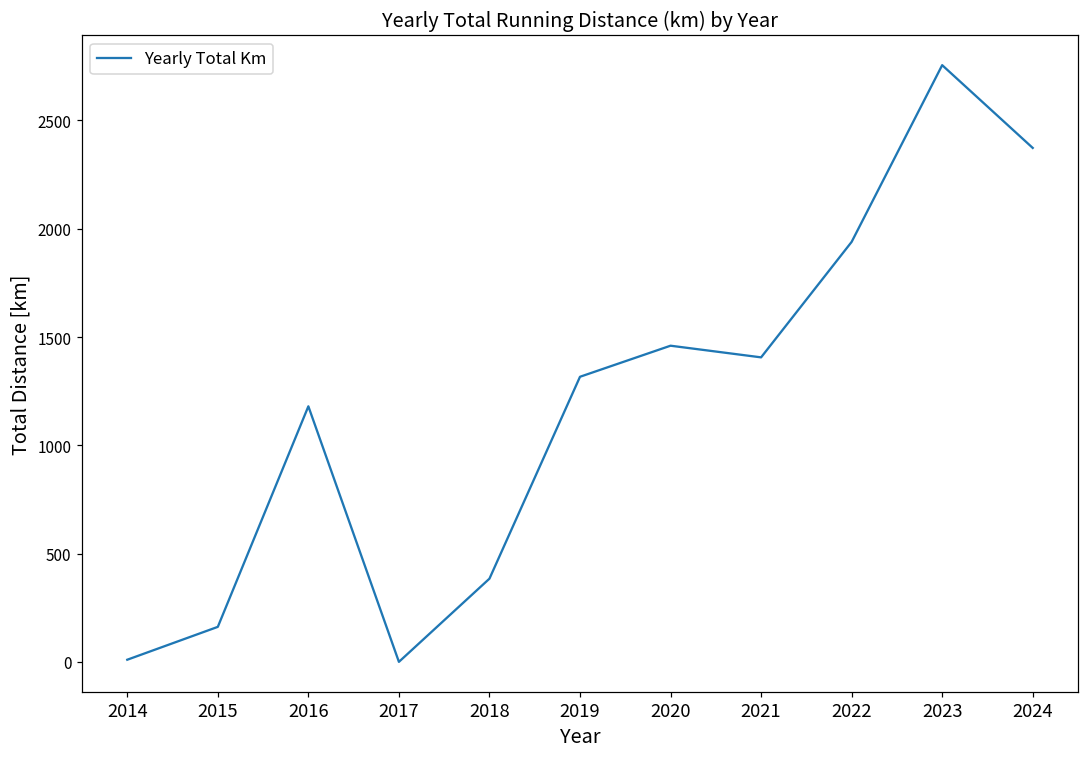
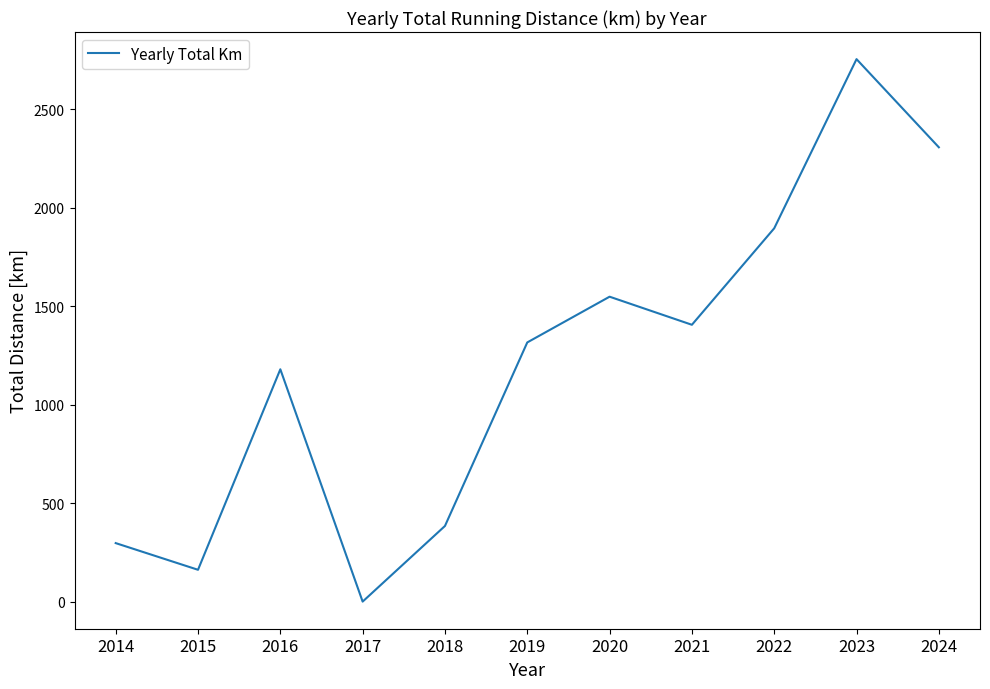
2014: 10 -> 300
2020: 1460 -> 1550
2022: 1940 -> 1900
2024: 2370 -> 2310
